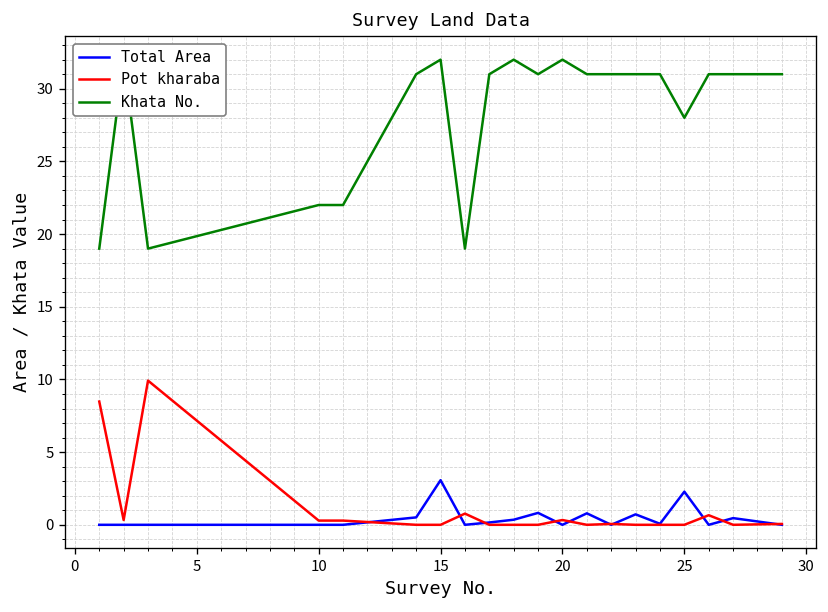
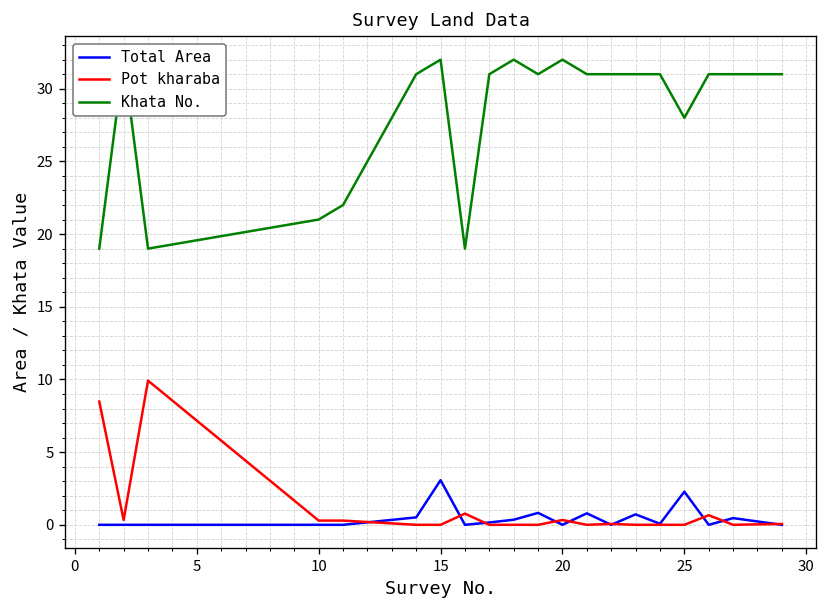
Khata No., 10: 22 -> 21
